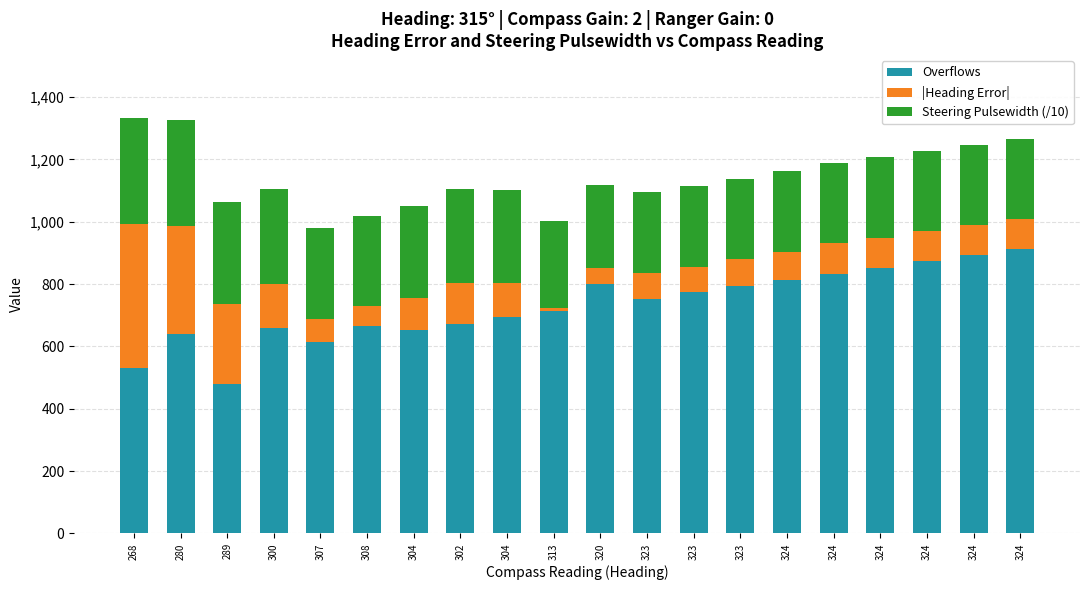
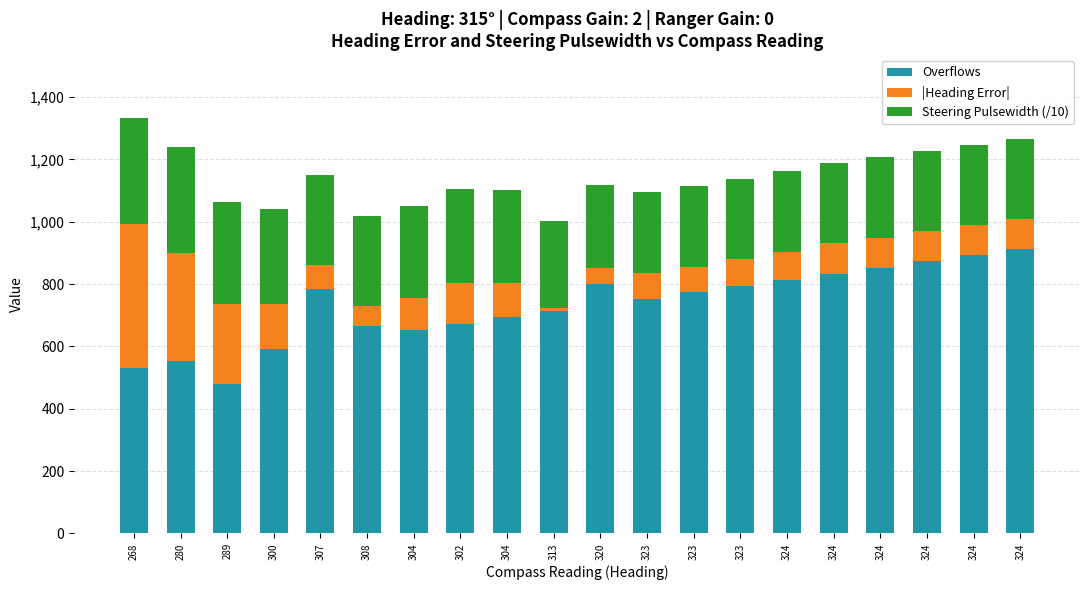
Overflows, 280: 640 -> 550
Overflows, 300: 660 -> 590
Overflows, 307: 610 -> 790
